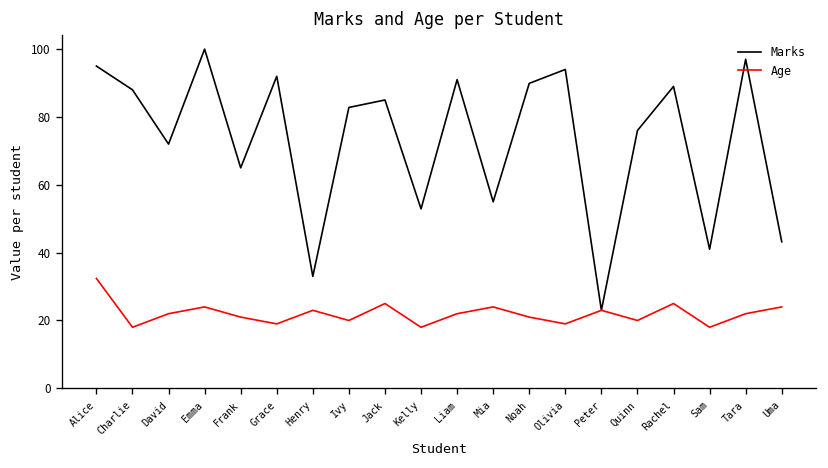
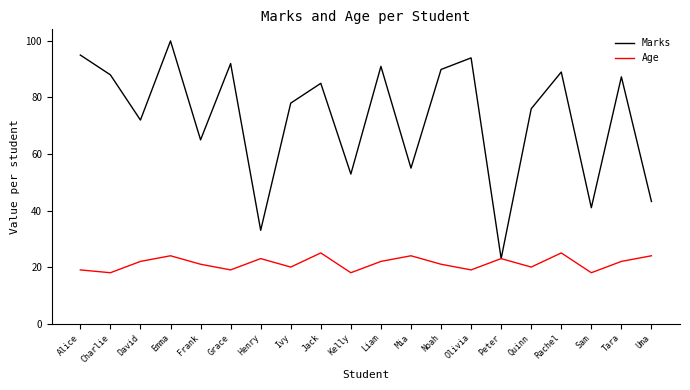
Age, Alice: 32 -> 19
Marks, Ivy: 83 -> 78
Marks, Tara: 97 -> 87
